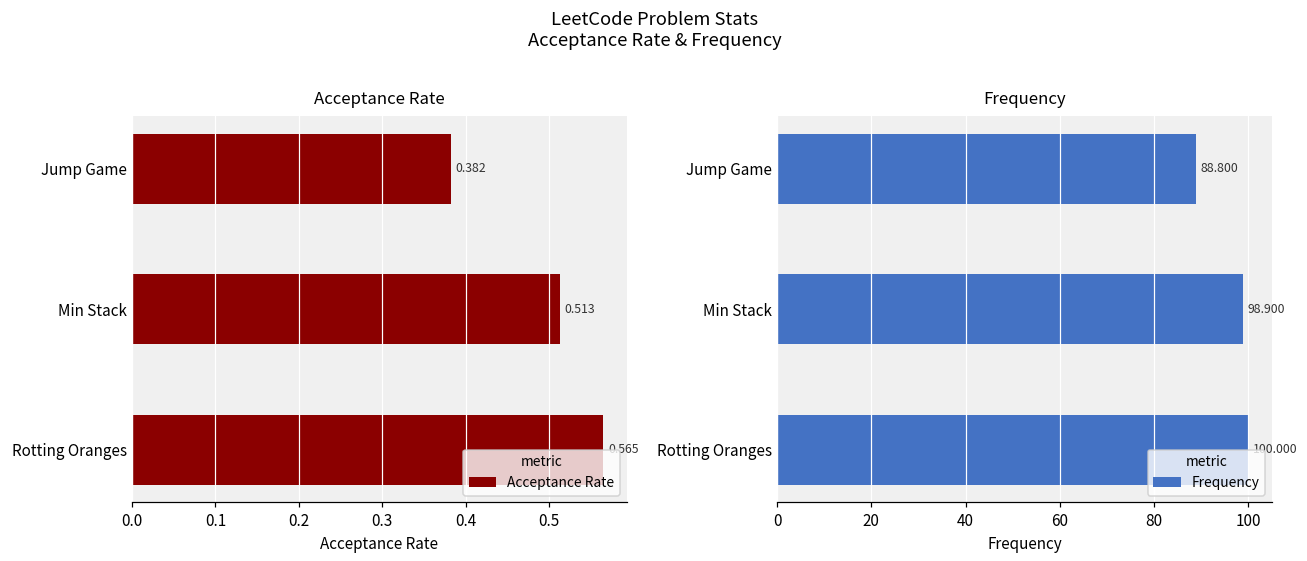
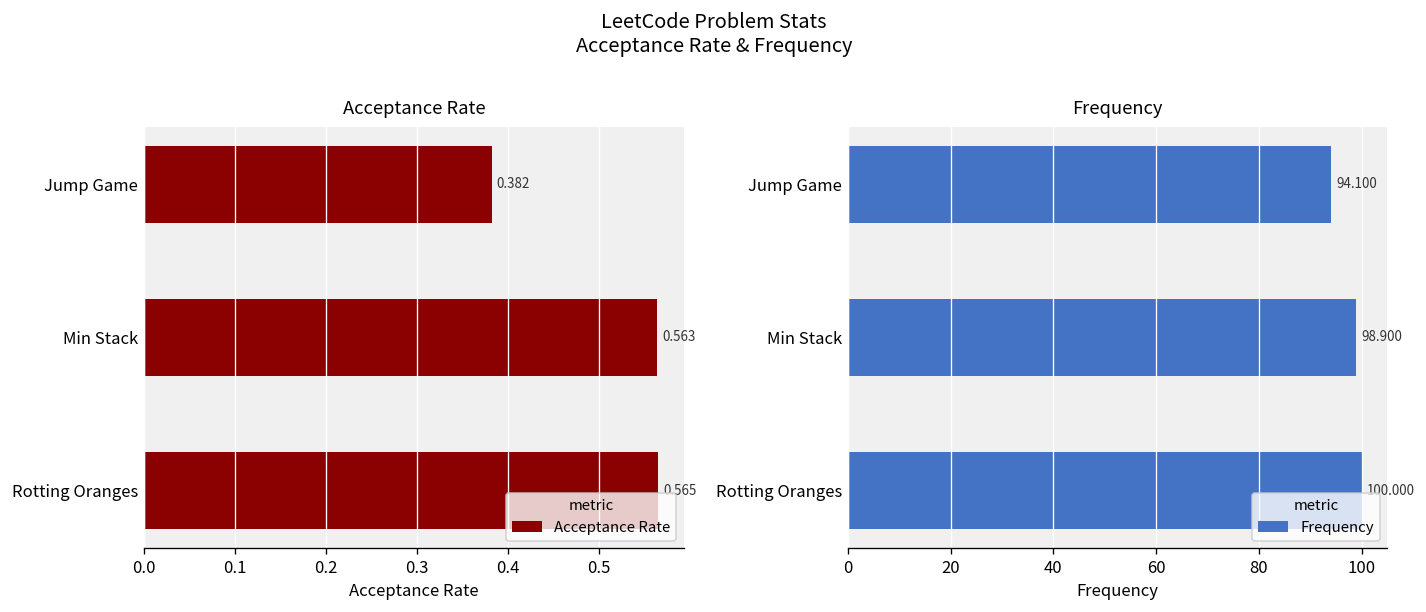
Acceptance Rate, Min Stack: 0.513 -> 0.563
Frequency, Jump Game: 88.800 -> 94.100
